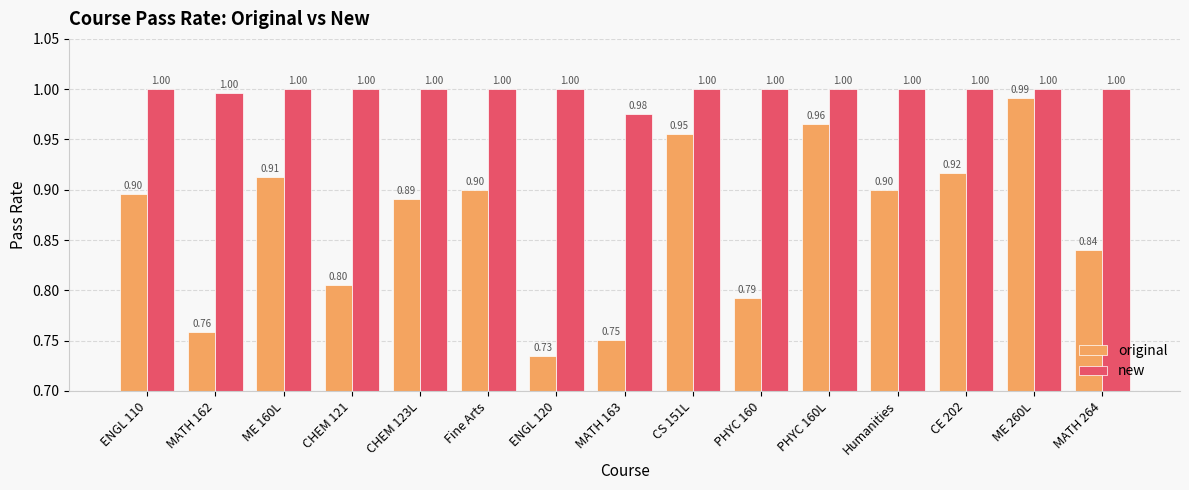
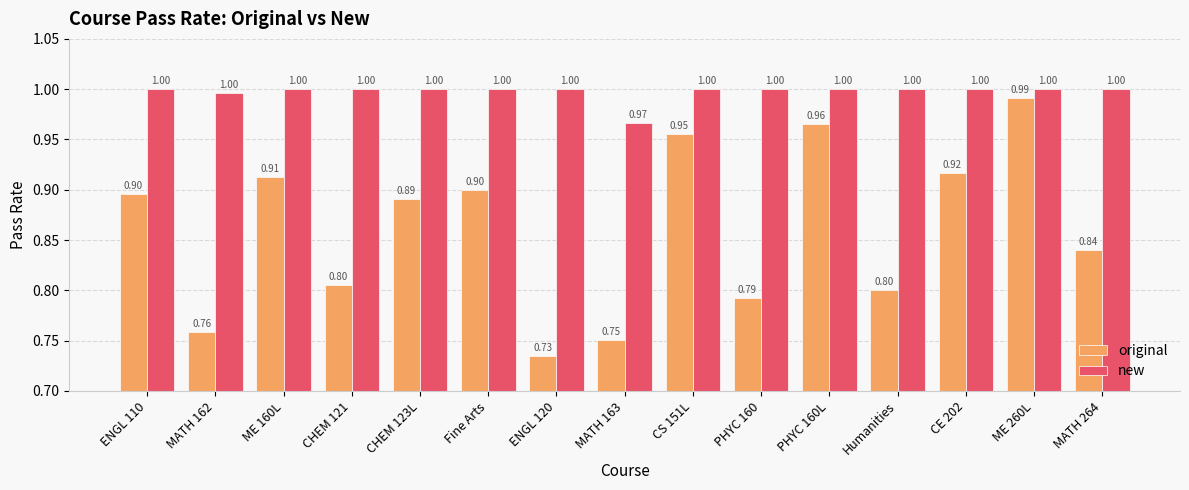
new, MATH 163: 0.98 -> 0.97
original, Humanities: 0.90 -> 0.80
